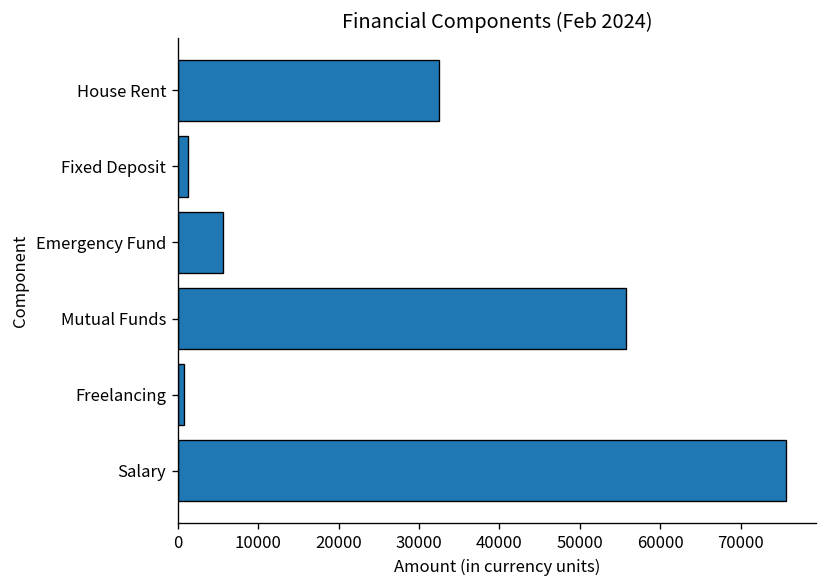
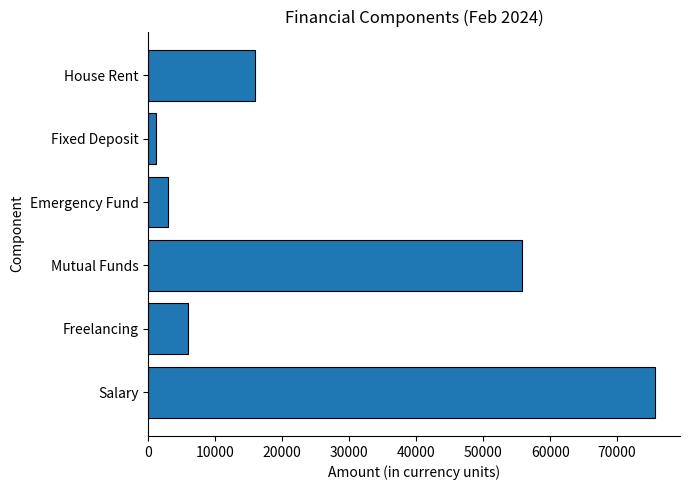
House Rent: 33000 -> 16000
Emergency Fund: 6000 -> 3000
Freelancing: 1000 -> 6000
